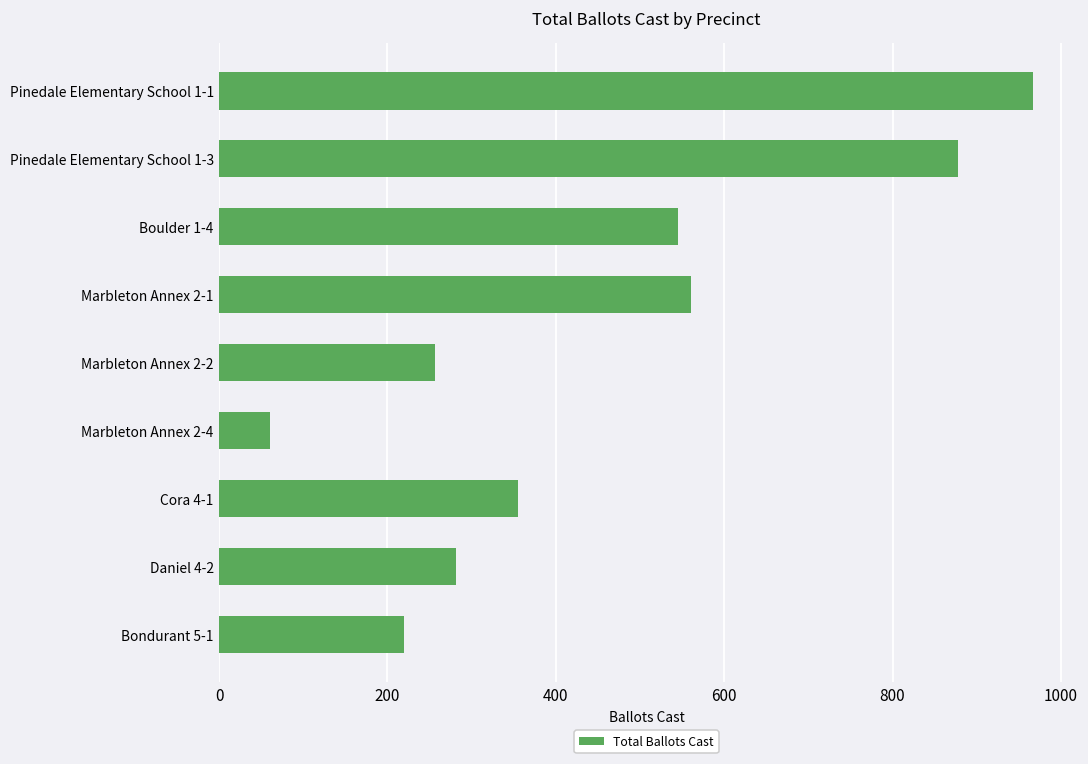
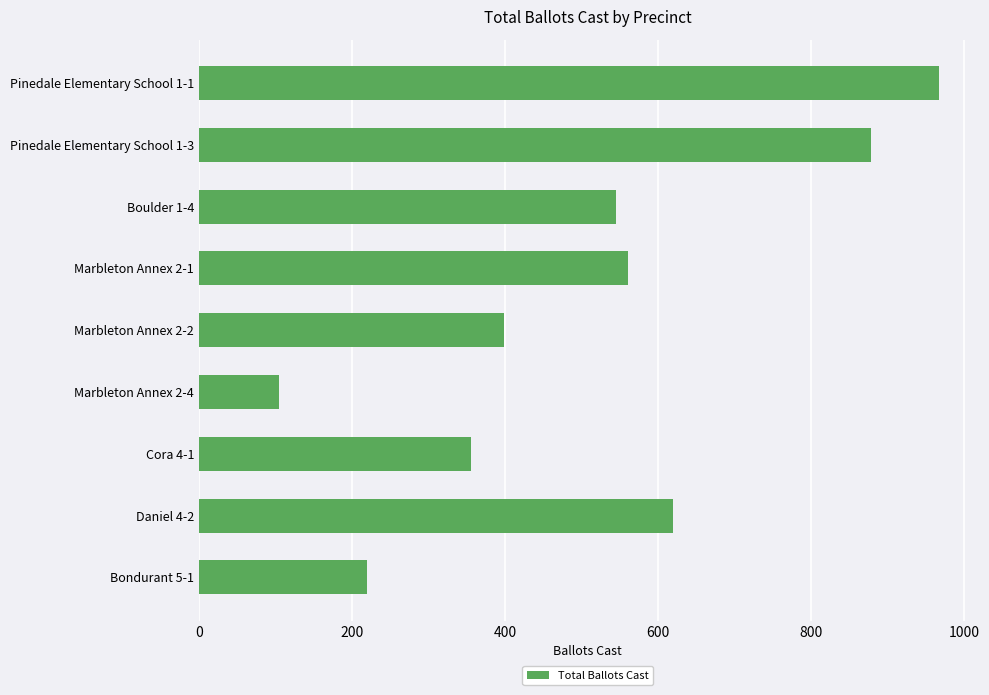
Marbleton Annex 2-2: 260 -> 400
Marbleton Annex 2-4: 60 -> 110
Daniel 4-2: 280 -> 620
